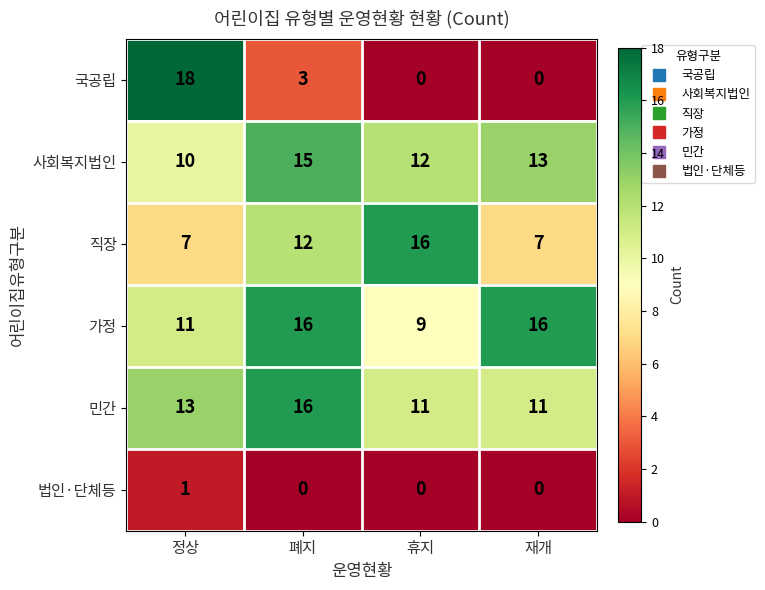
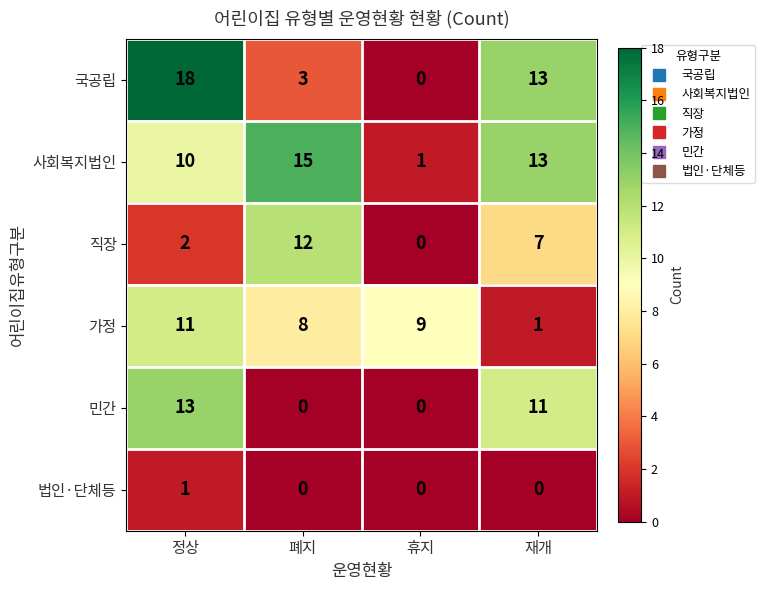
국공립, 재개: 0 -> 13
사회복지법인, 휴지: 12 -> 1
직장, 정상: 7 -> 2
직장, 휴지: 16 -> 0
가정, 폐지: 16 -> 8
가정, 재개: 16 -> 1
민간, 폐지: 16 -> 0
민간, 휴지: 11 -> 0
